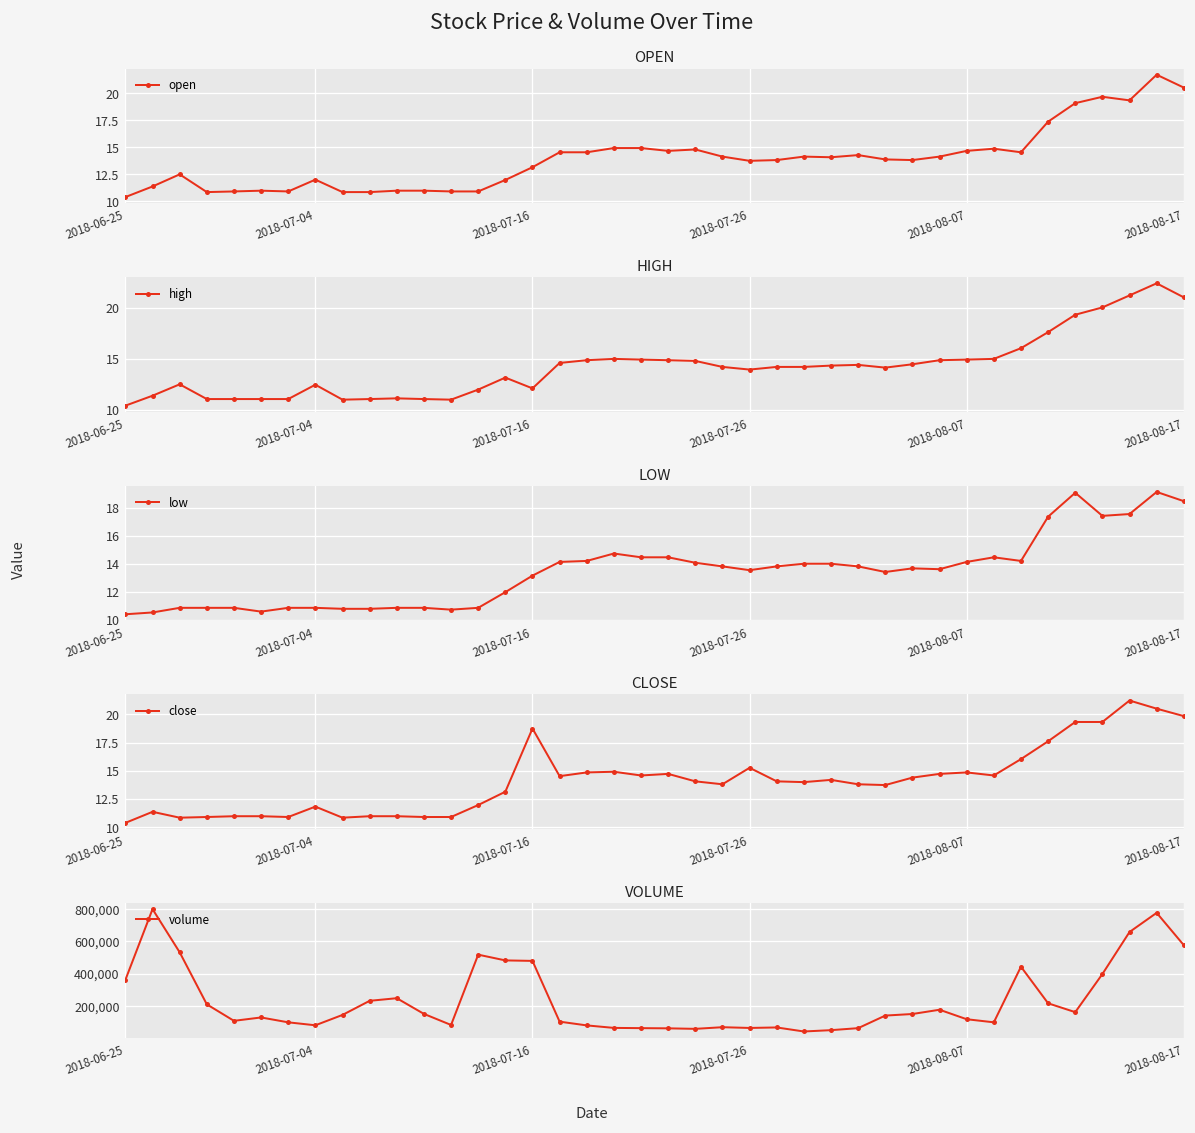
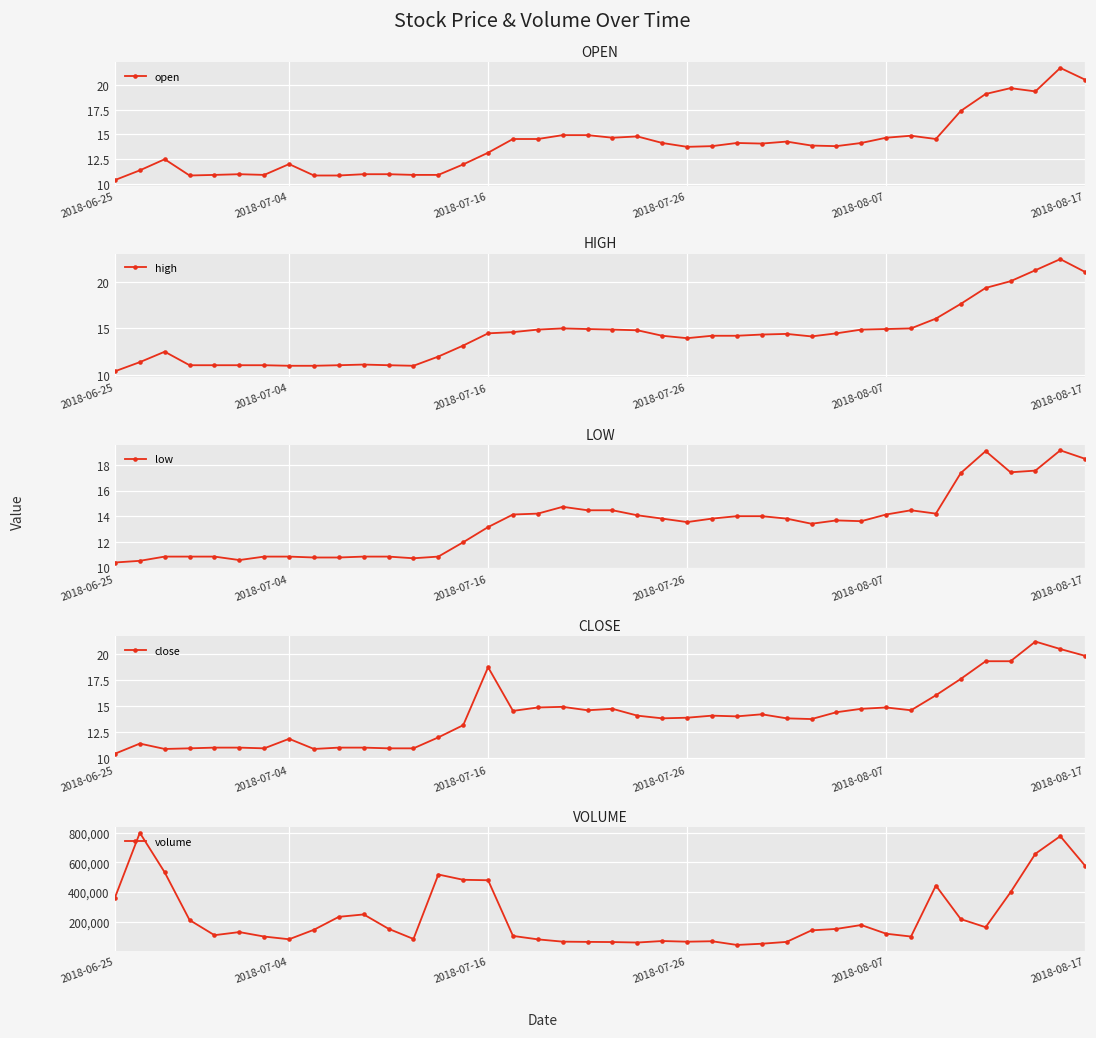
HIGH, 2018-07-04: 12 -> 11
HIGH, 2018-07-16: 12 -> 14
CLOSE, 2018-07-26: 15 -> 14
